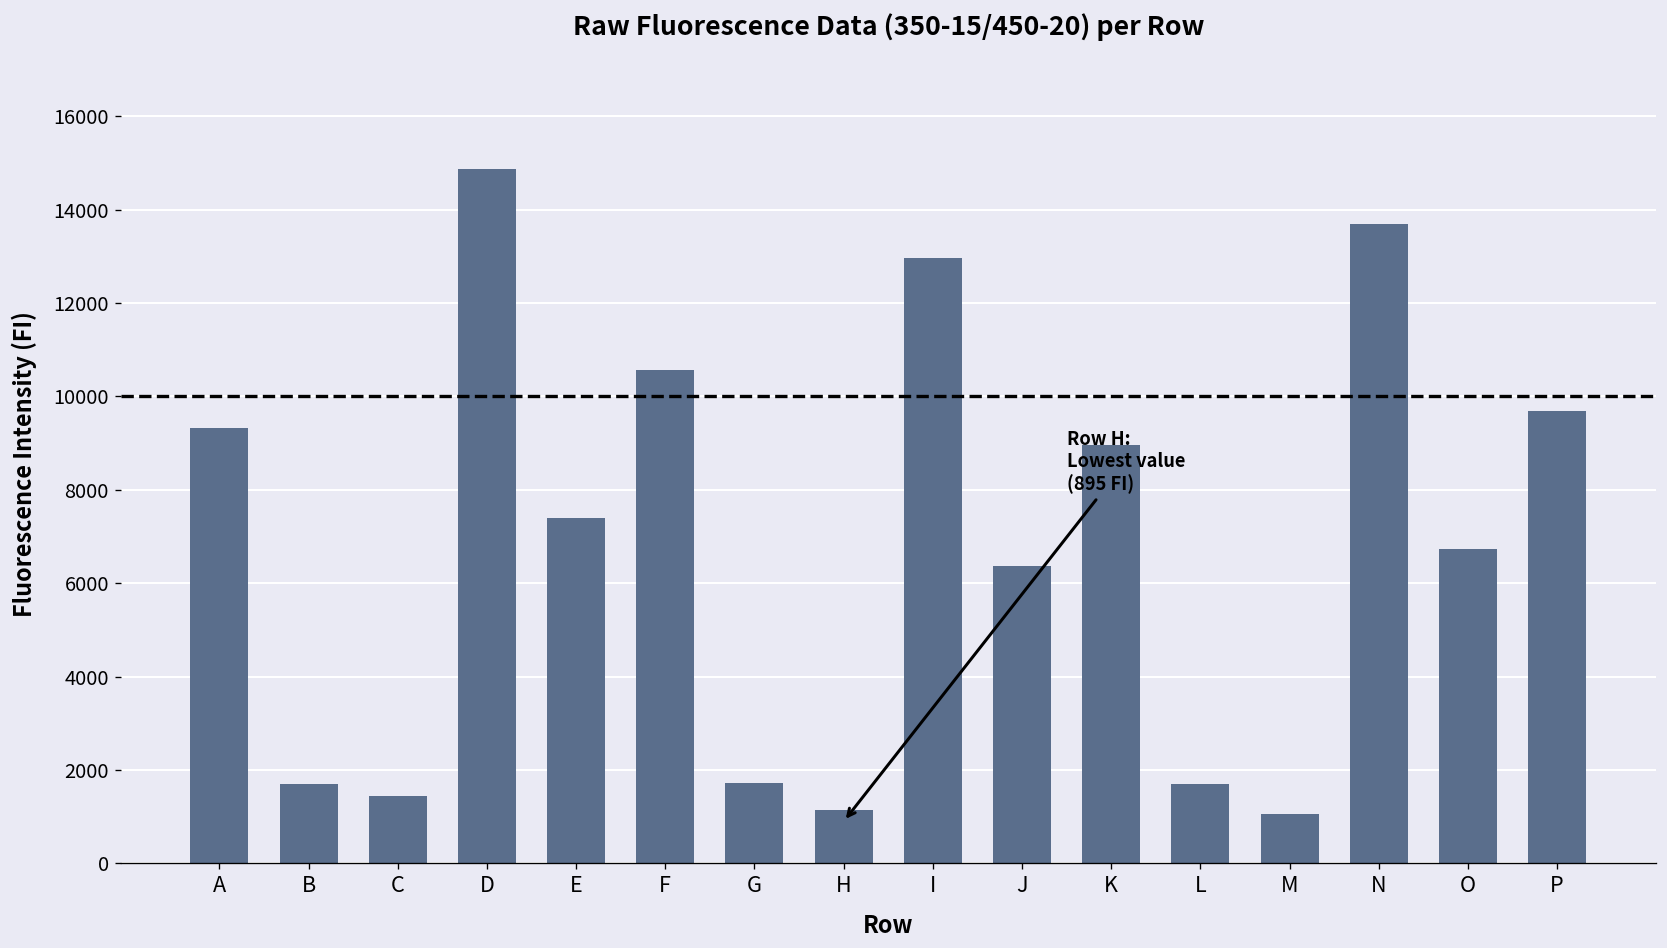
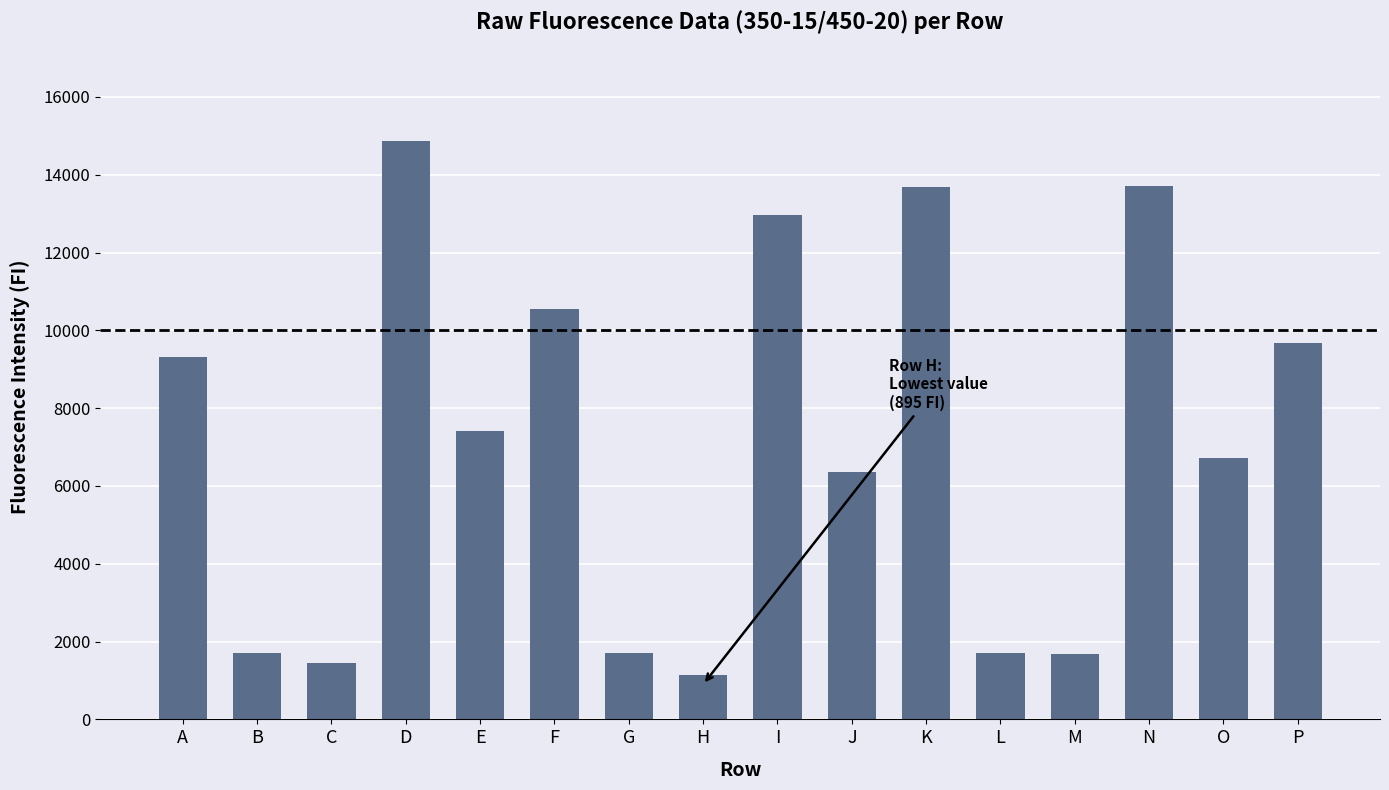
K: 9000 -> 13700
M: 1100 -> 1700
